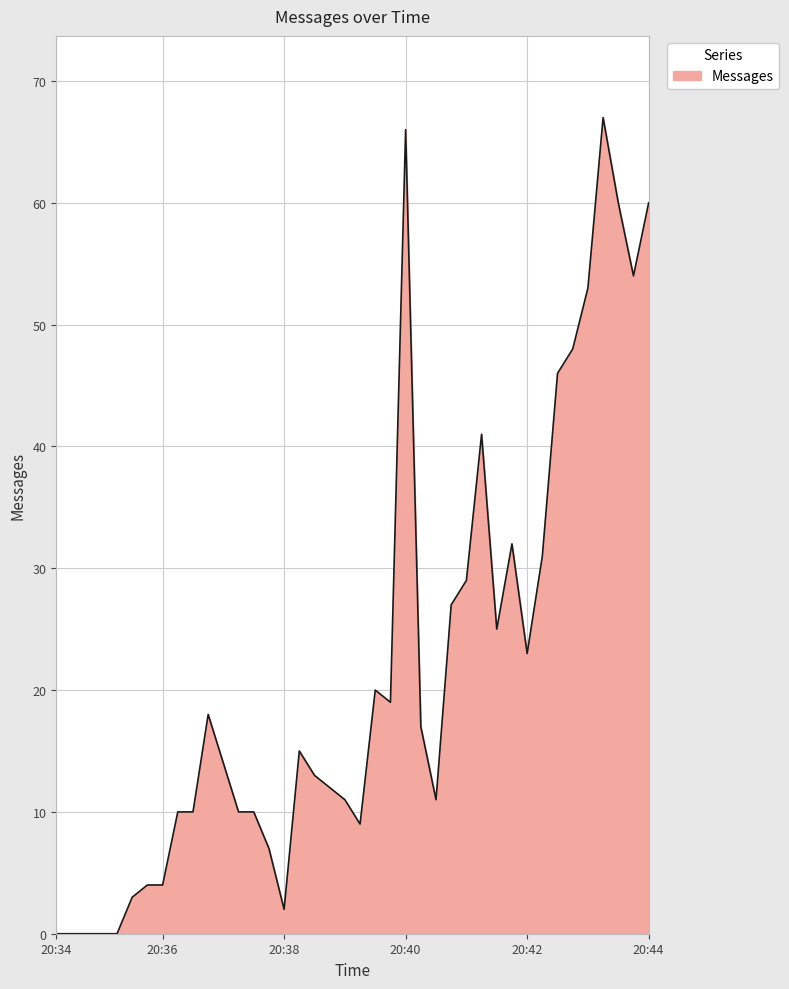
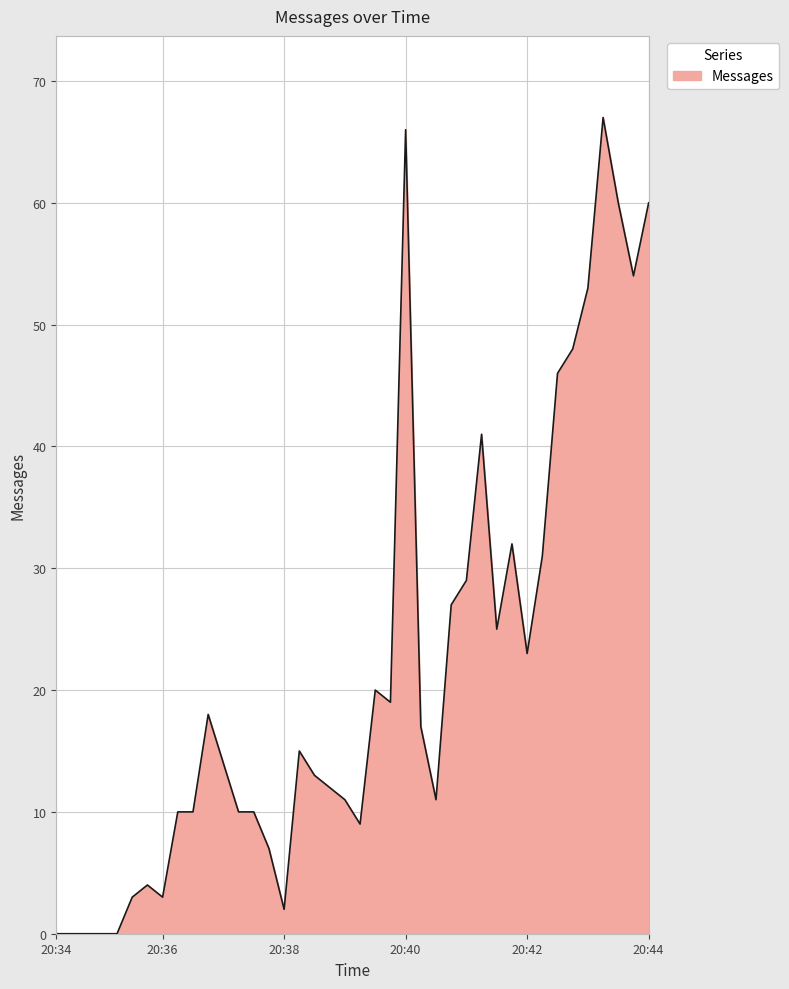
20:36: 4 -> 3
